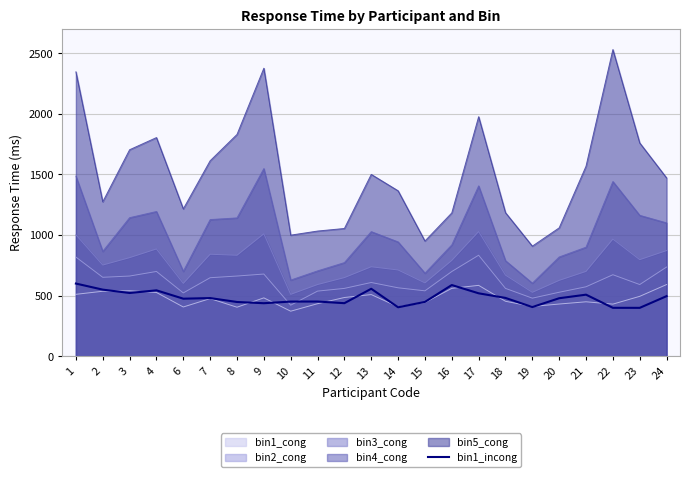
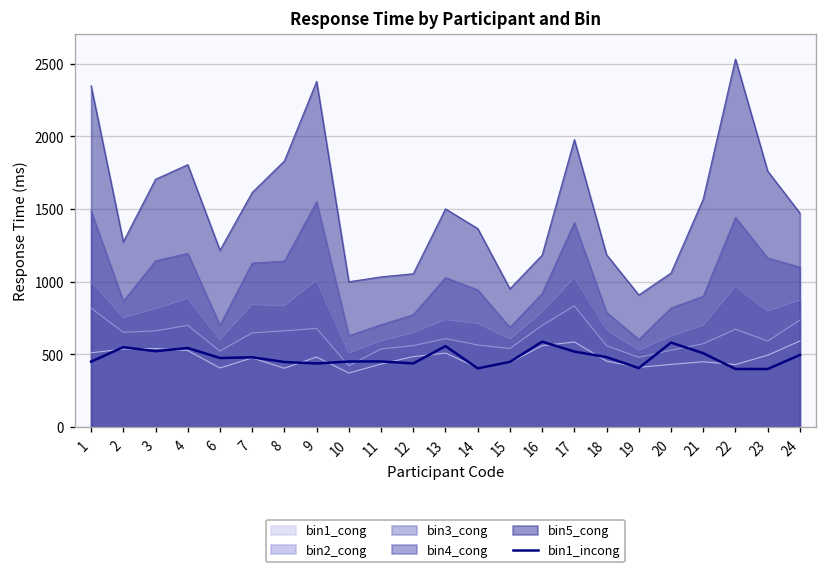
bin1_incong, 1: 600 -> 450
bin1_incong, 20: 480 -> 580
